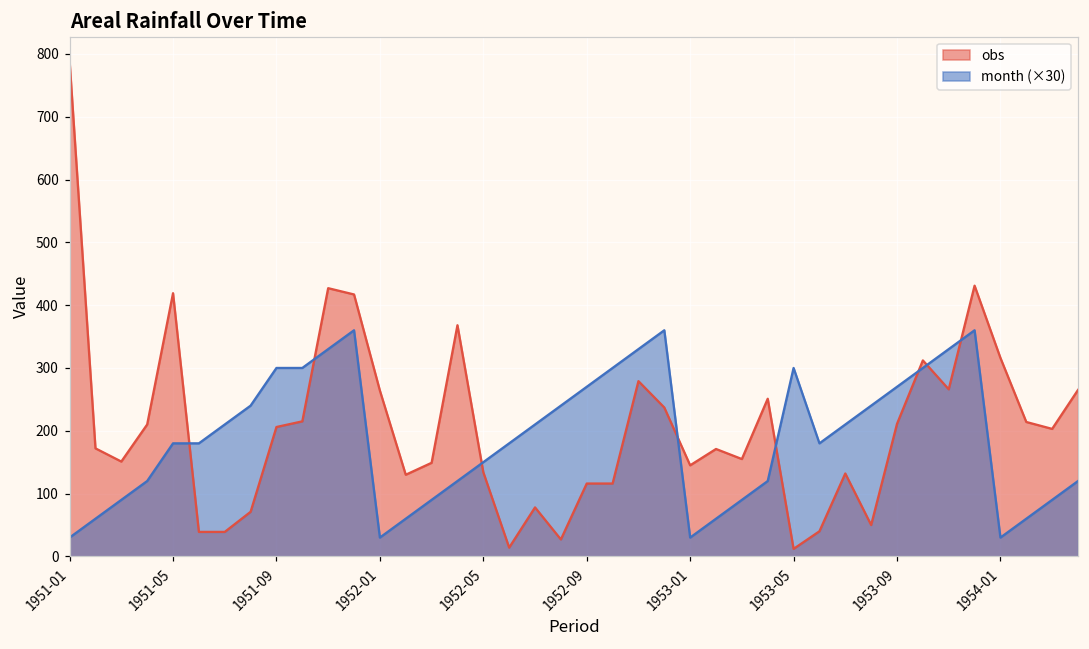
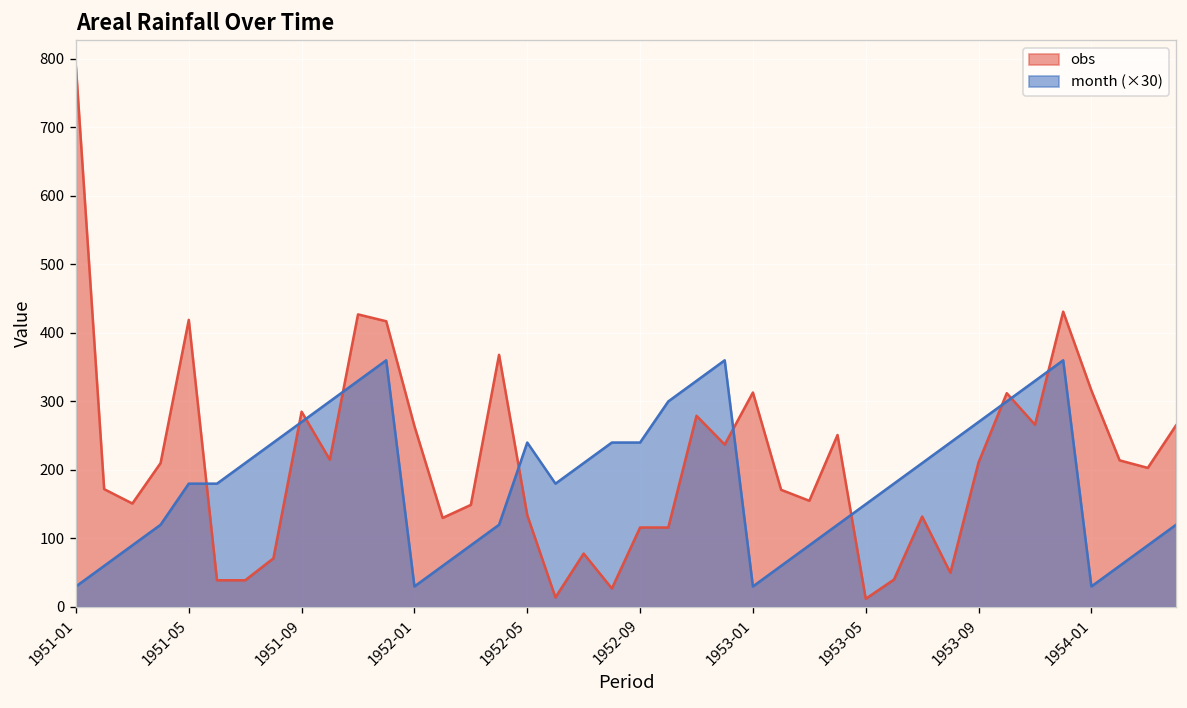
obs, 1951-09: 210 -> 290
month (×30), 1951-09: 300 -> 270
month (×30), 1952-05: 150 -> 240
month (×30), 1952-09: 270 -> 240
obs, 1953-01: 150 -> 310
month (×30), 1953-05: 300 -> 150
